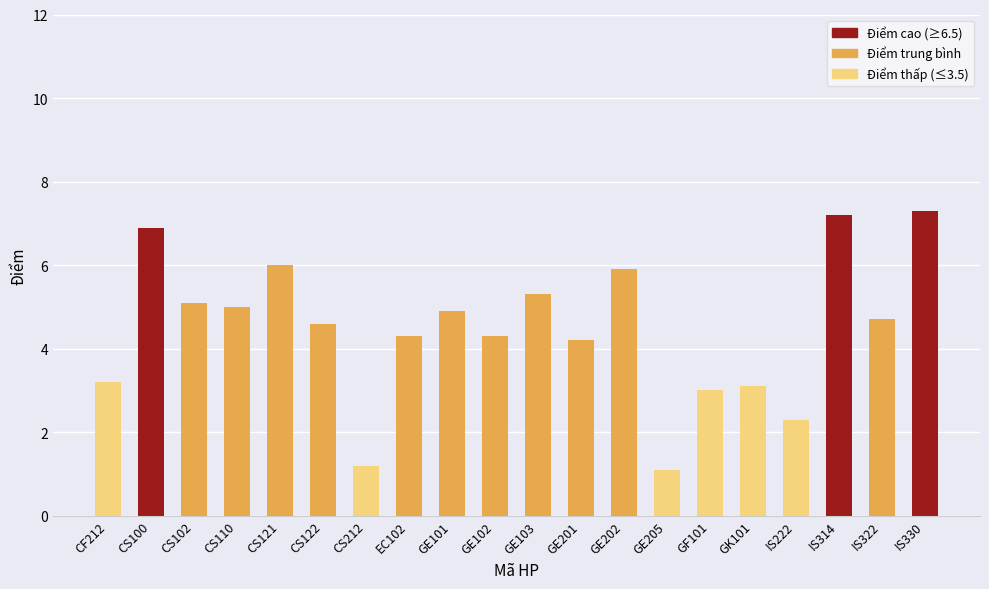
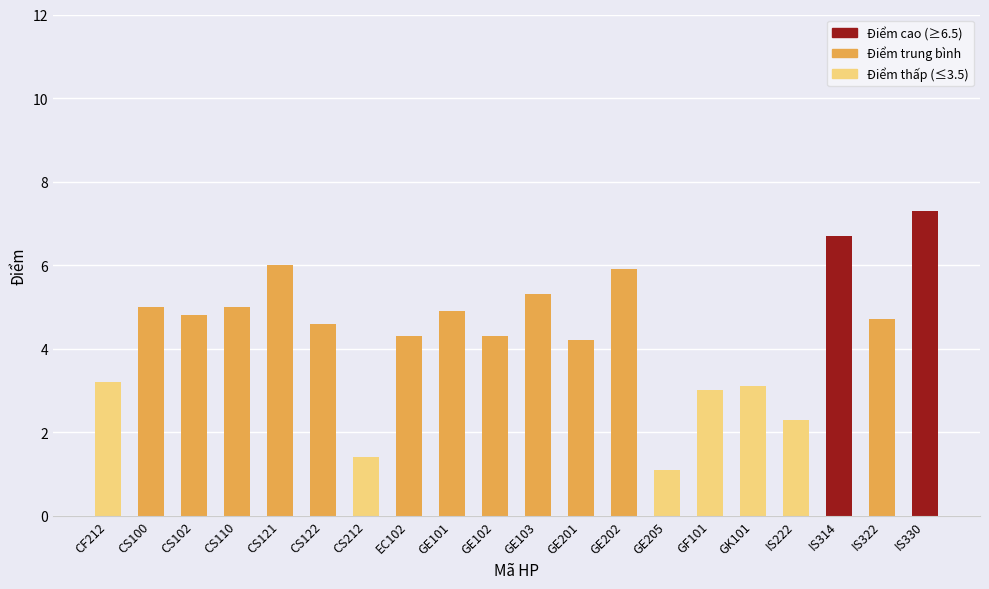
CS100: 6.9 -> 5.0
CS102: 5.1 -> 4.8
CS212: 1.2 -> 1.4
IS314: 7.2 -> 6.7
